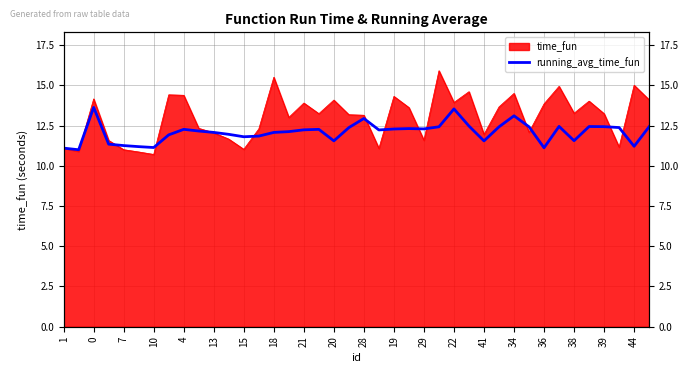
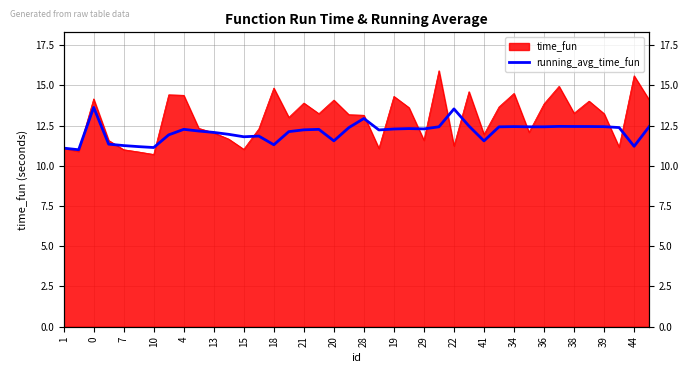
time_fun, 18: 15.5 -> 14.8
running_avg_time_fun, 18: 12.1 -> 11.3
time_fun, 22: 13.9 -> 11.2
running_avg_time_fun, 34: 13.1 -> 12.4
running_avg_time_fun, 36: 11.1 -> 12.4
running_avg_time_fun, 38: 11.6 -> 12.4
time_fun, 44: 15.0 -> 15.6
